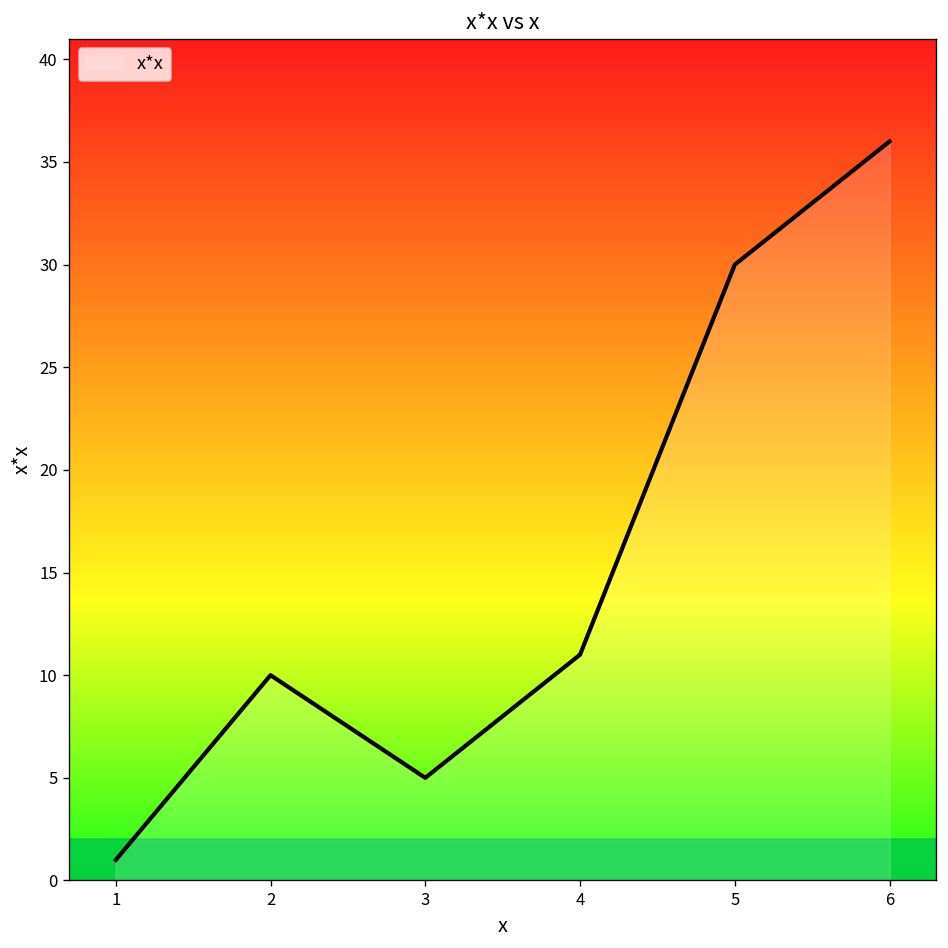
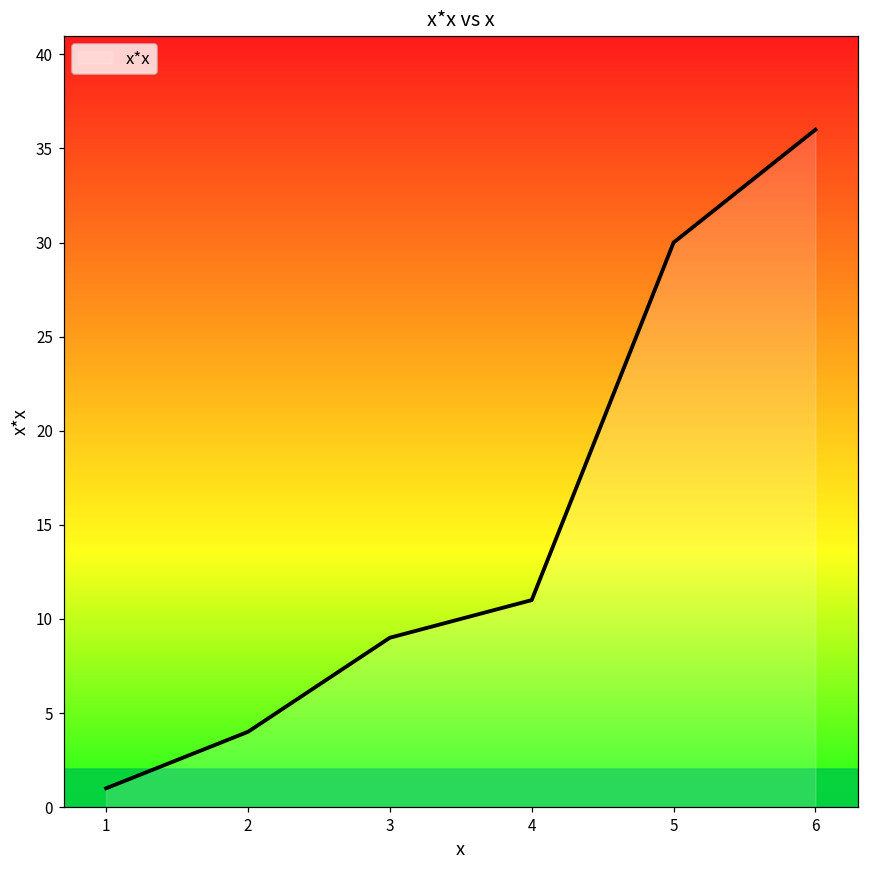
2: 10 -> 4
3: 5 -> 9
